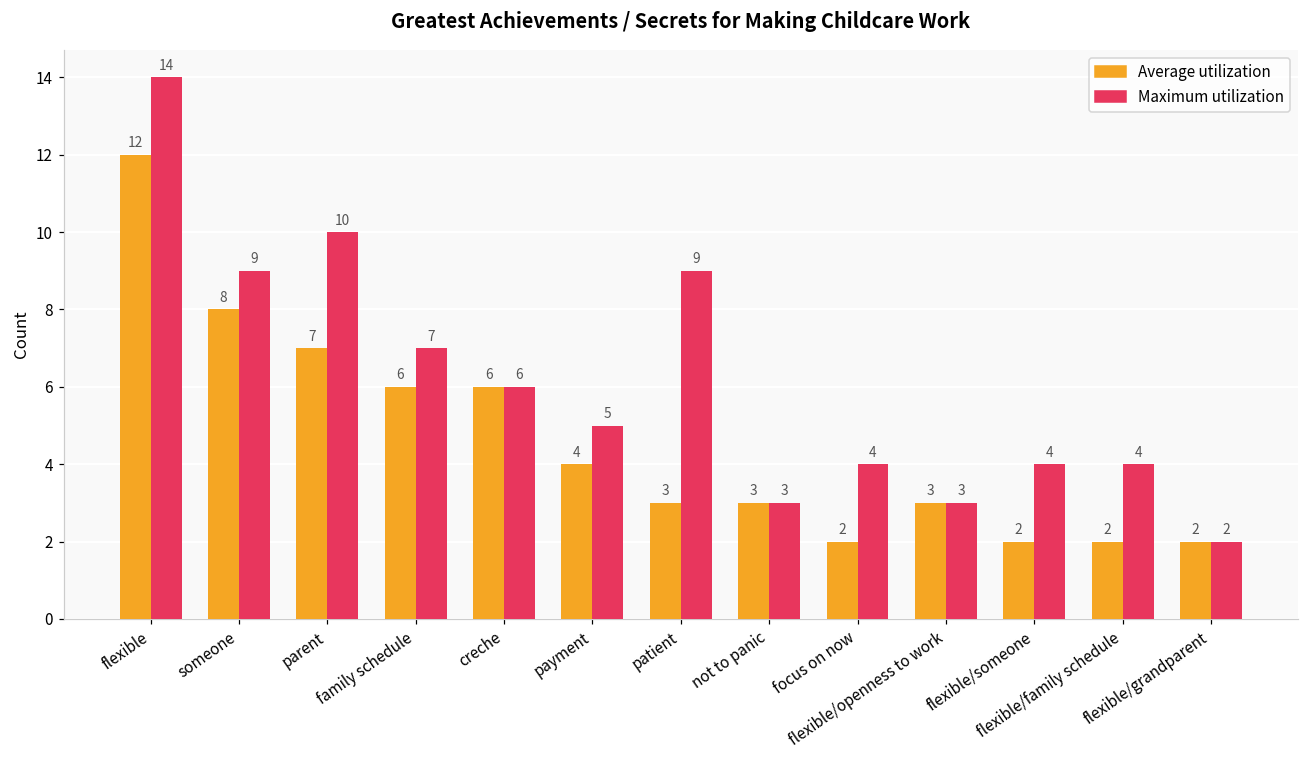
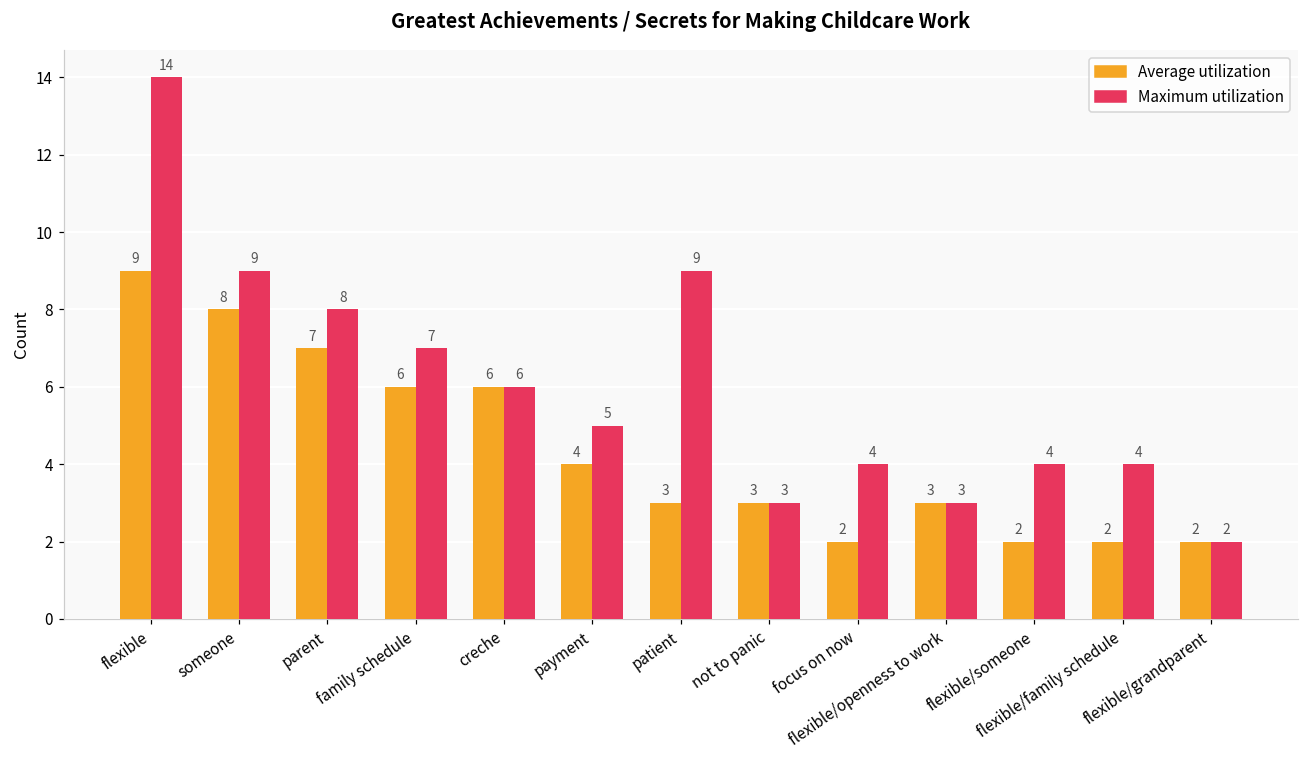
Average utilization, flexible: 12 -> 9
Maximum utilization, parent: 10 -> 8
